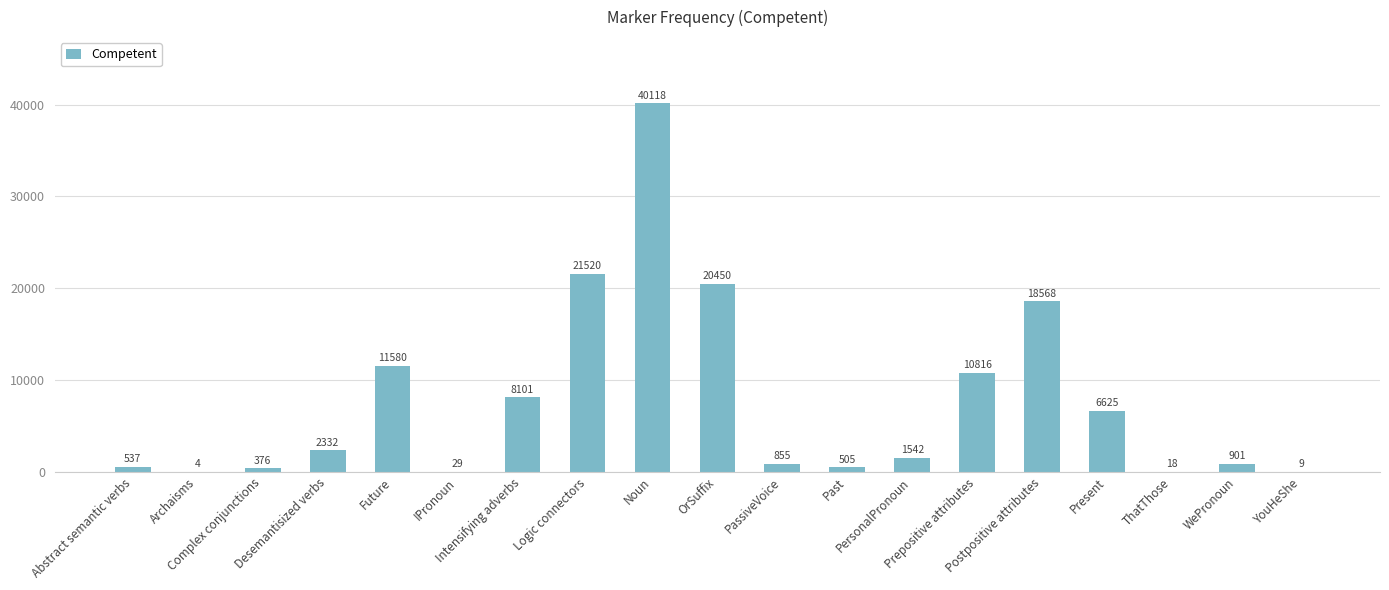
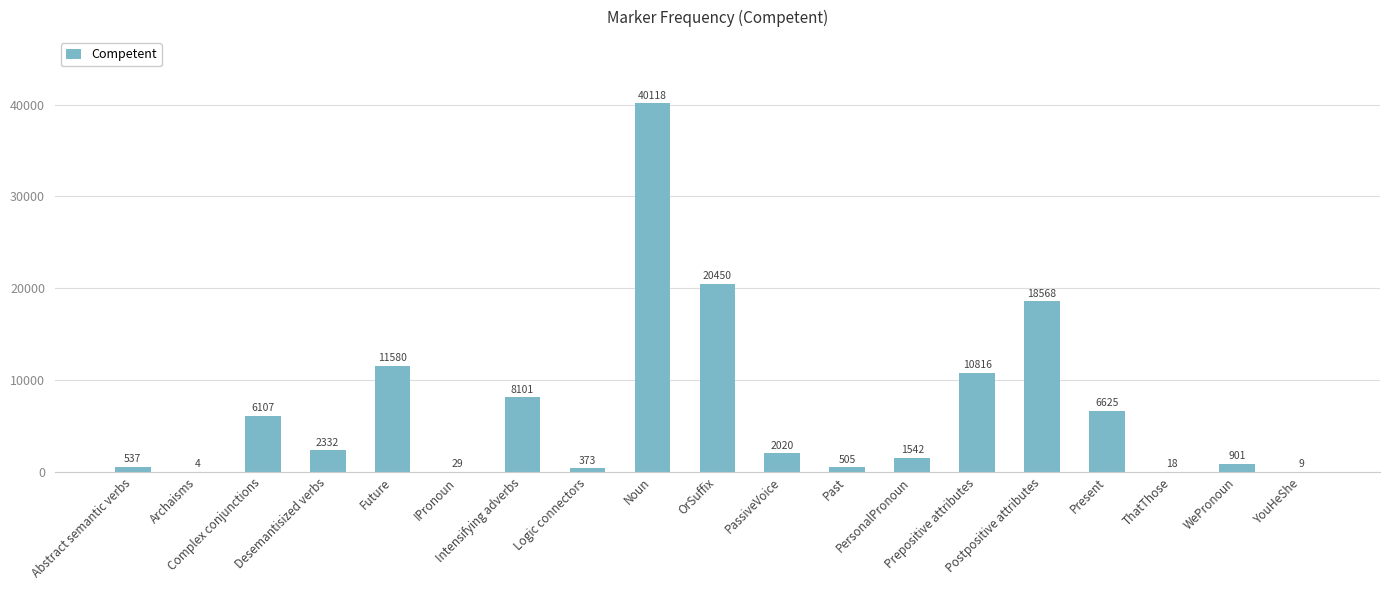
Complex conjunctions: 376 -> 6107
Logic connectors: 21520 -> 373
PassiveVoice: 855 -> 2020
